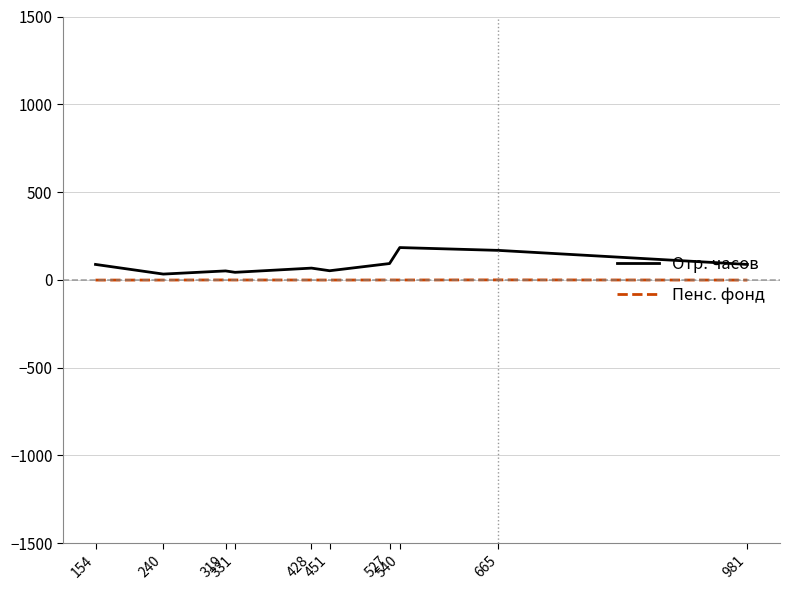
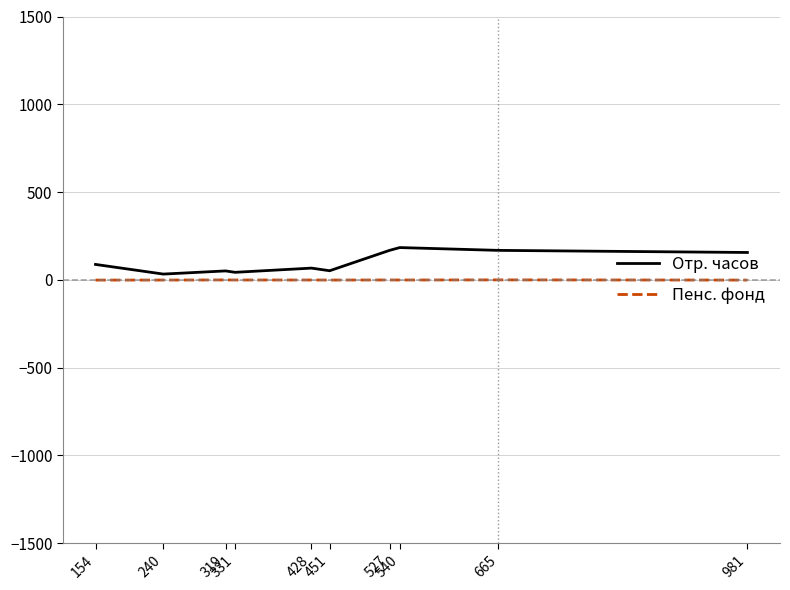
Отр. часов, 527: 90 -> 170
Отр. часов, 981: 90 -> 160
